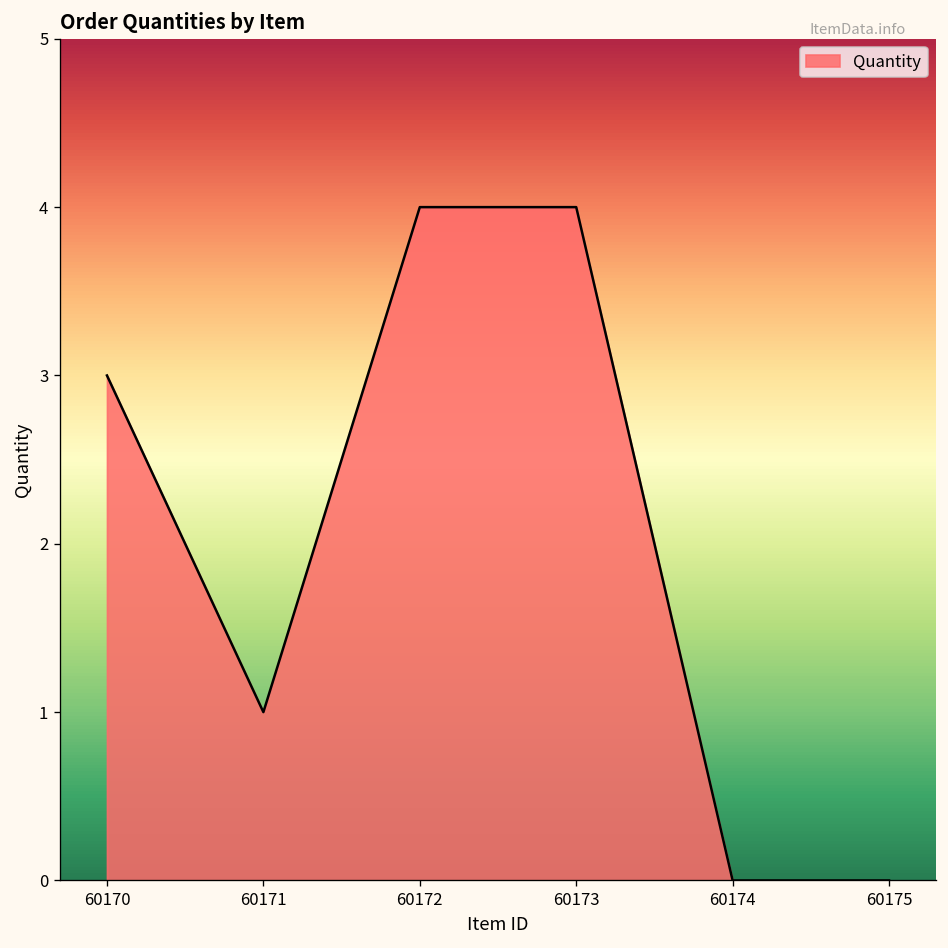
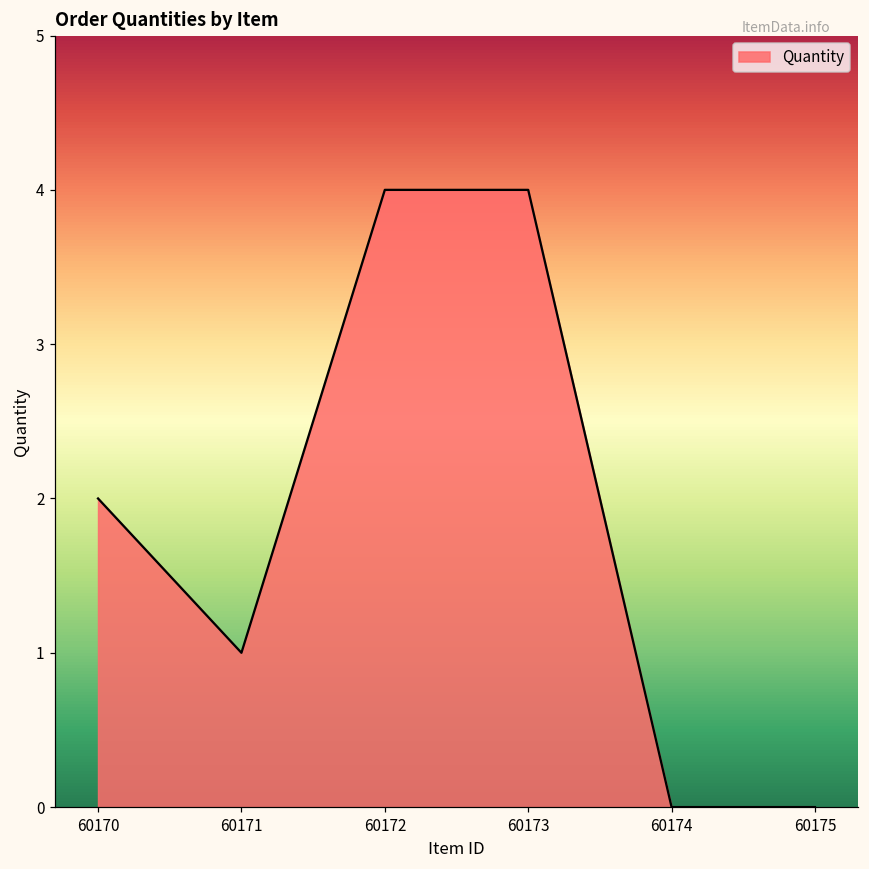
60170: 3 -> 2
